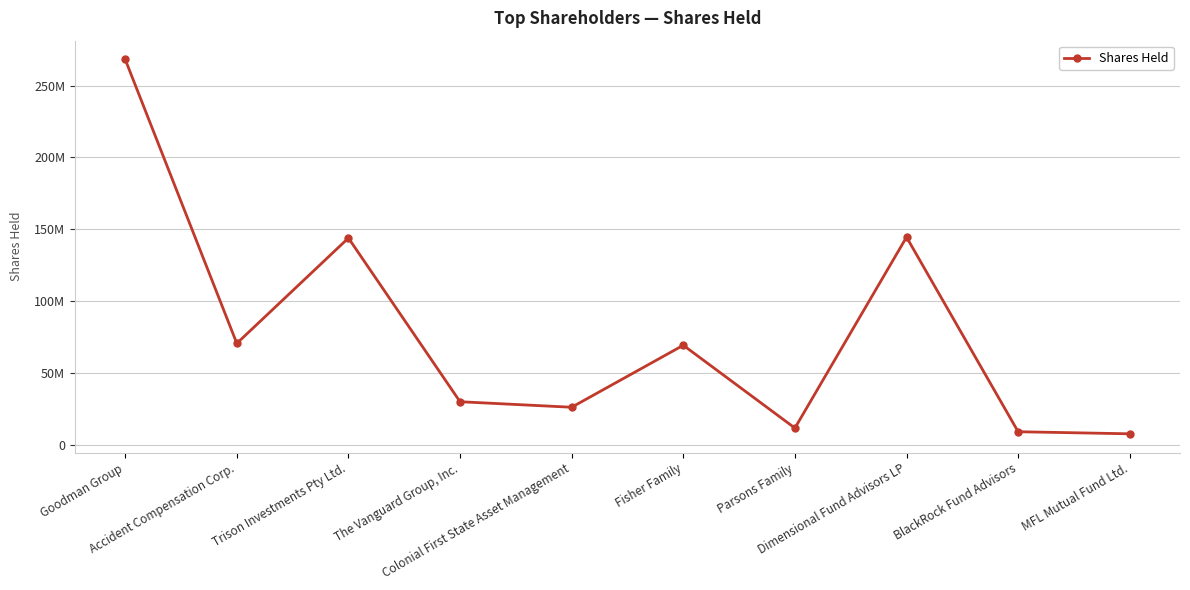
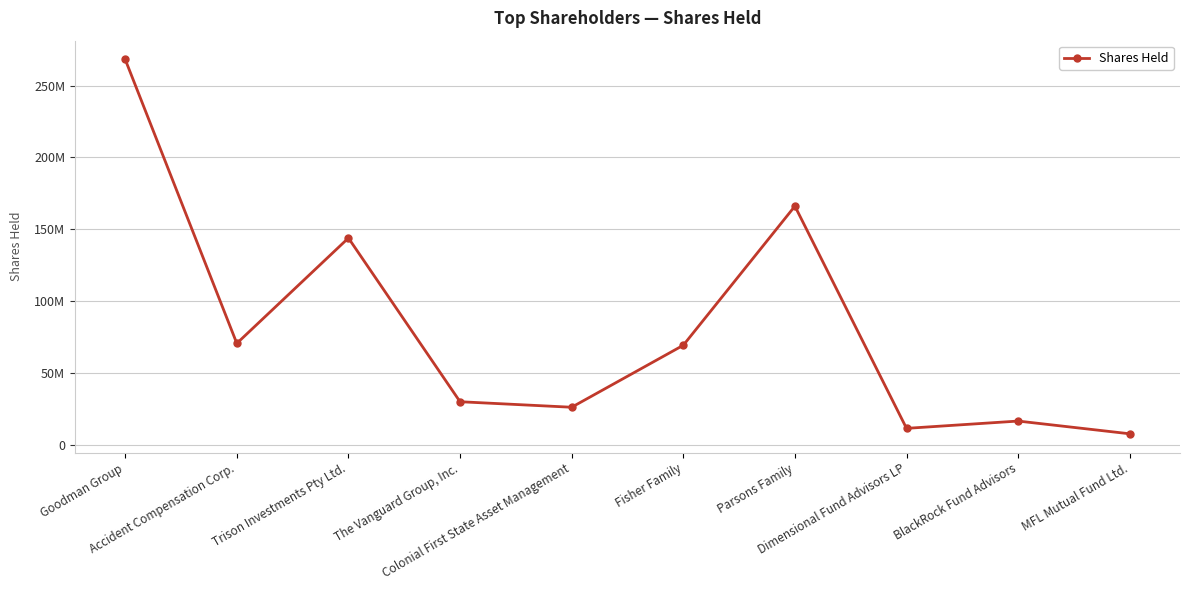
Parsons Family: 12000000 -> 166000000
Dimensional Fund Advisors LP: 145000000 -> 12000000
BlackRock Fund Advisors: 9000000 -> 17000000
